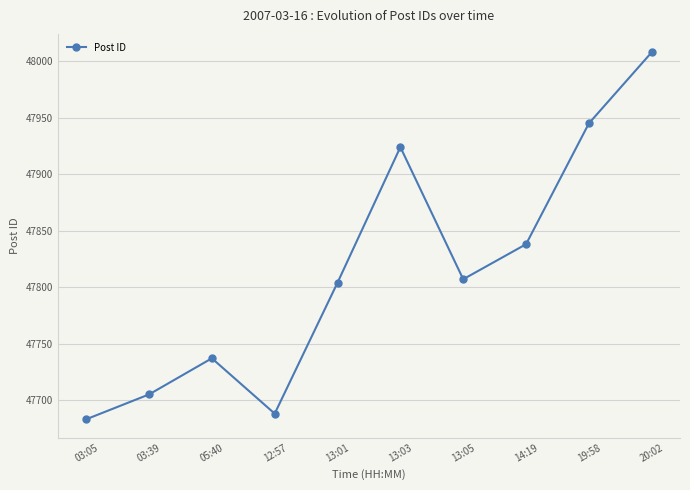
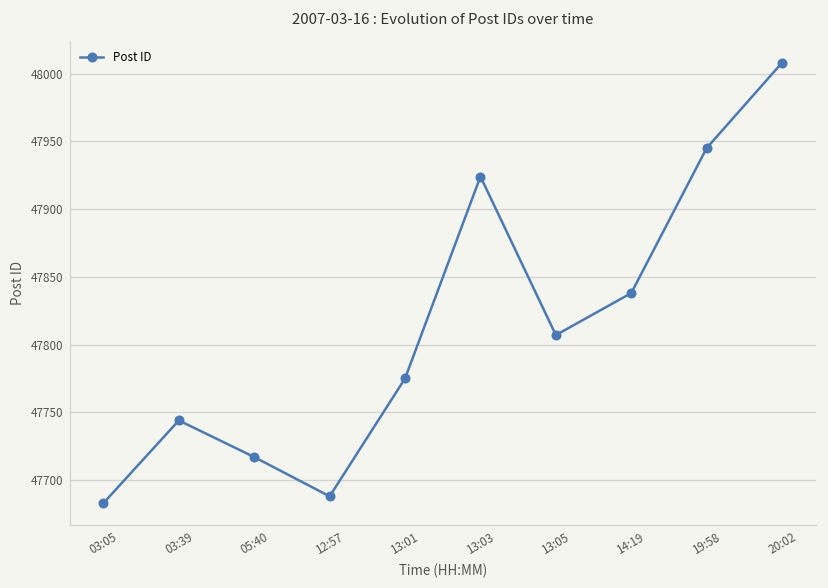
03:39: 47705 -> 47744
05:40: 47737 -> 47717
13:01: 47804 -> 47775
